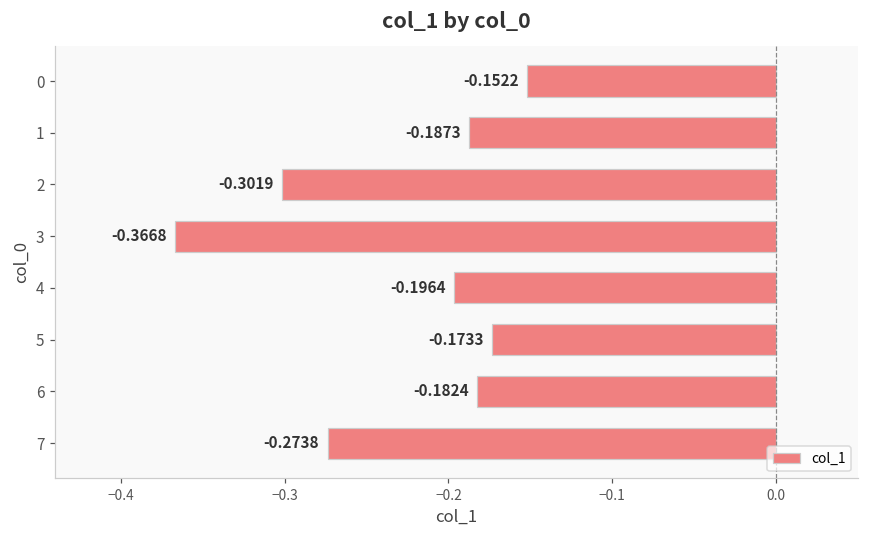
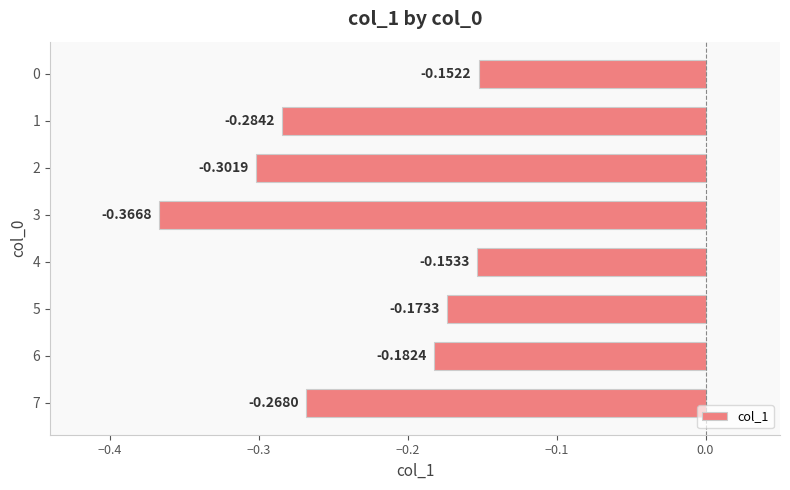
1: -0.1873 -> -0.2842
4: -0.1964 -> -0.1533
7: -0.2738 -> -0.2680
